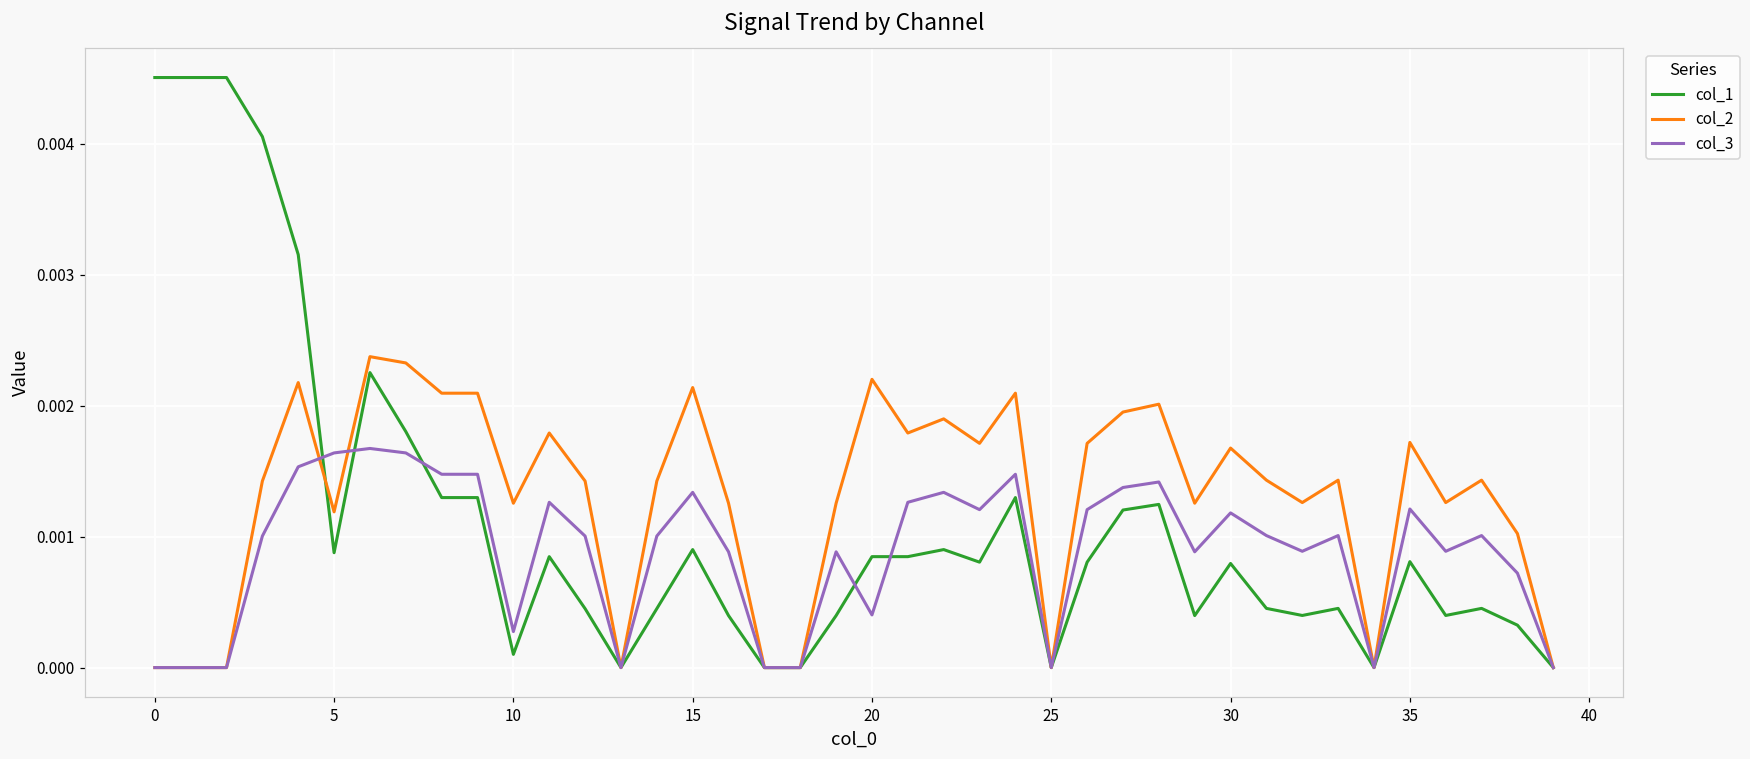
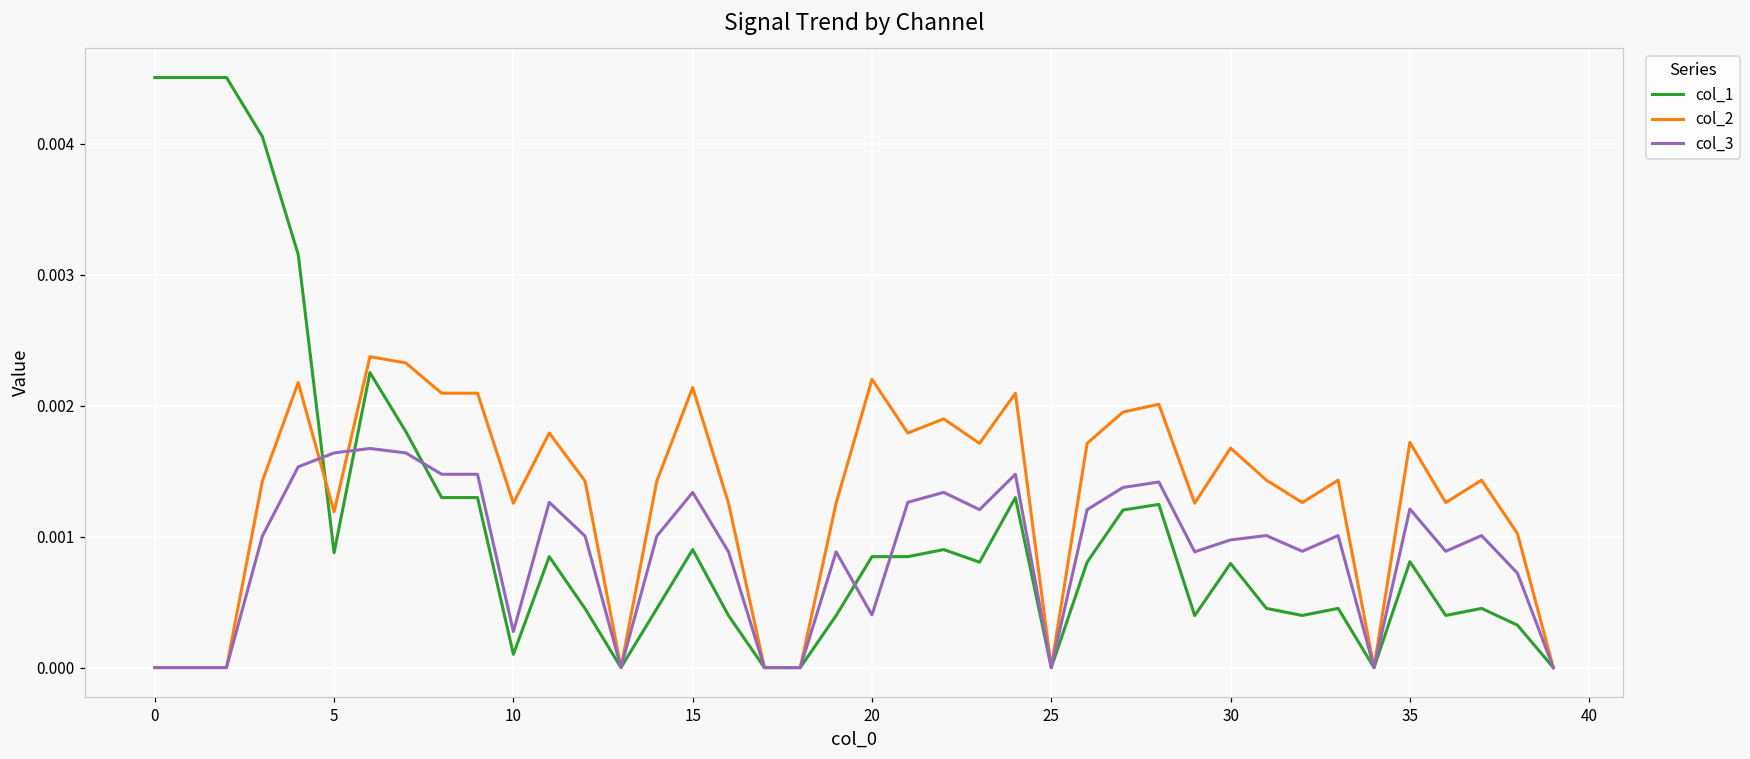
col_3, 30: 0.00118 -> 0.00098
